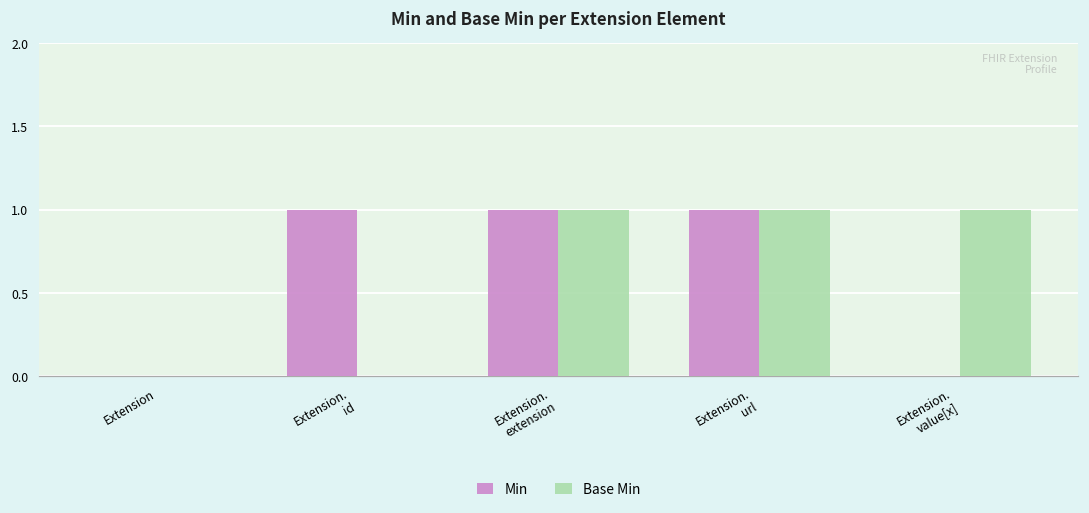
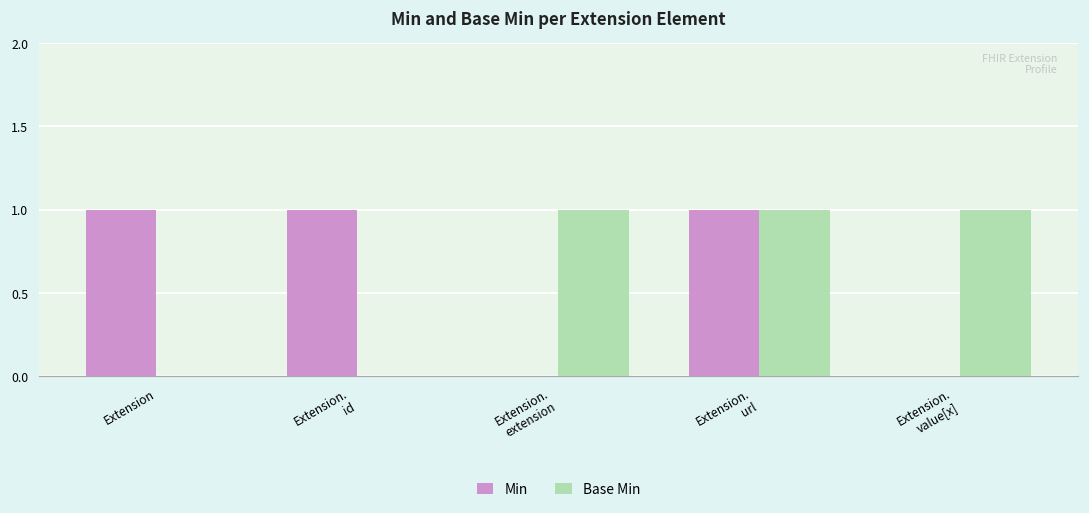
Min, Extension: 0 -> 1
Min, Extension. extension: 1 -> 0
